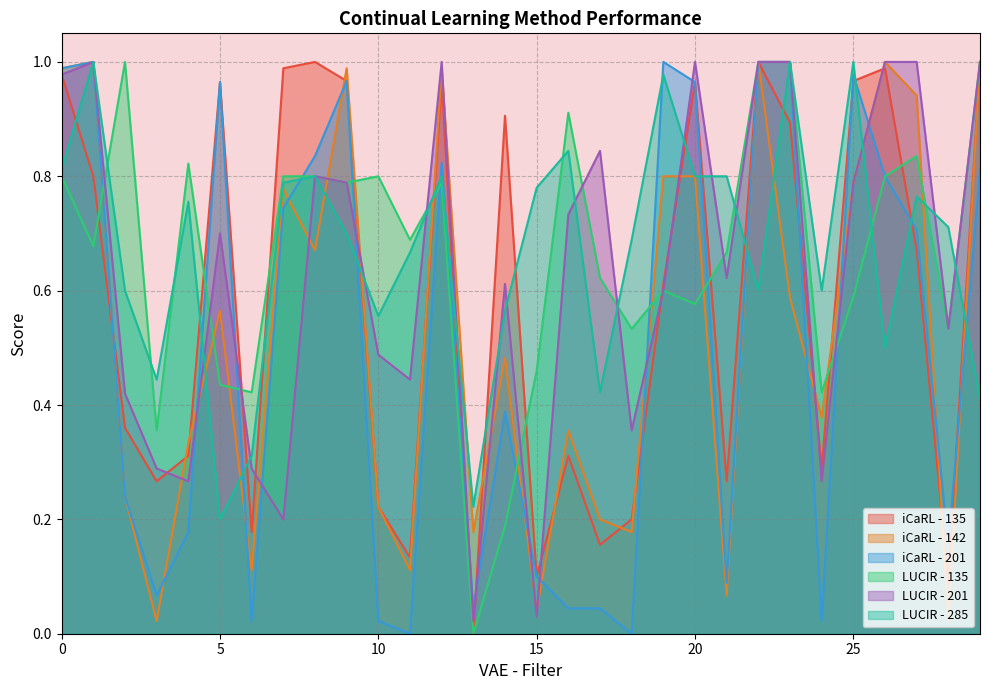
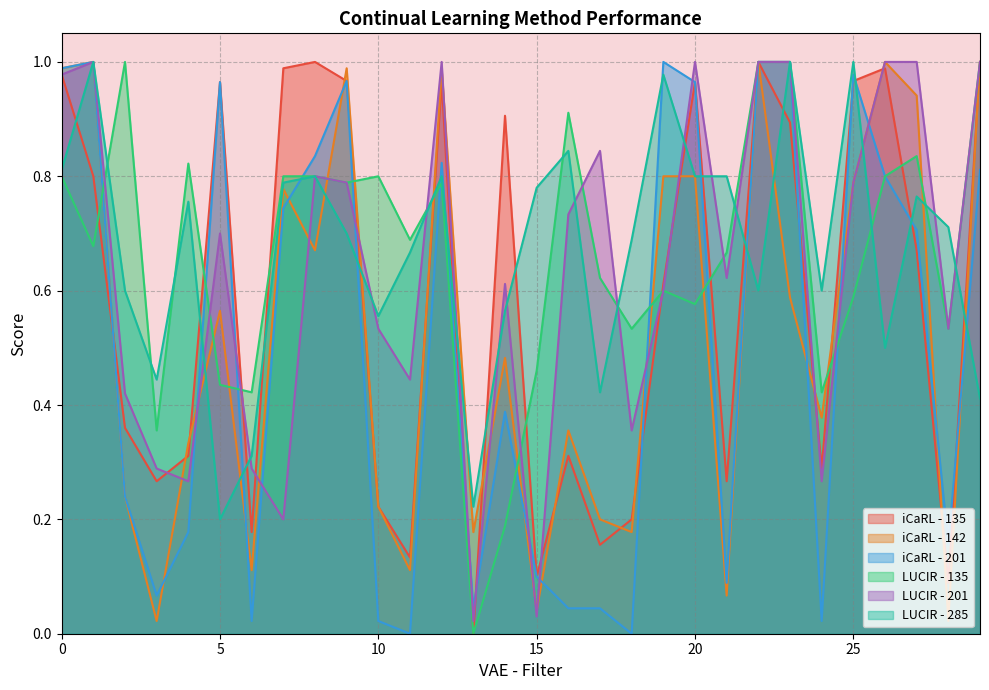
LUCIR - 201, 10: 0.49 -> 0.53
